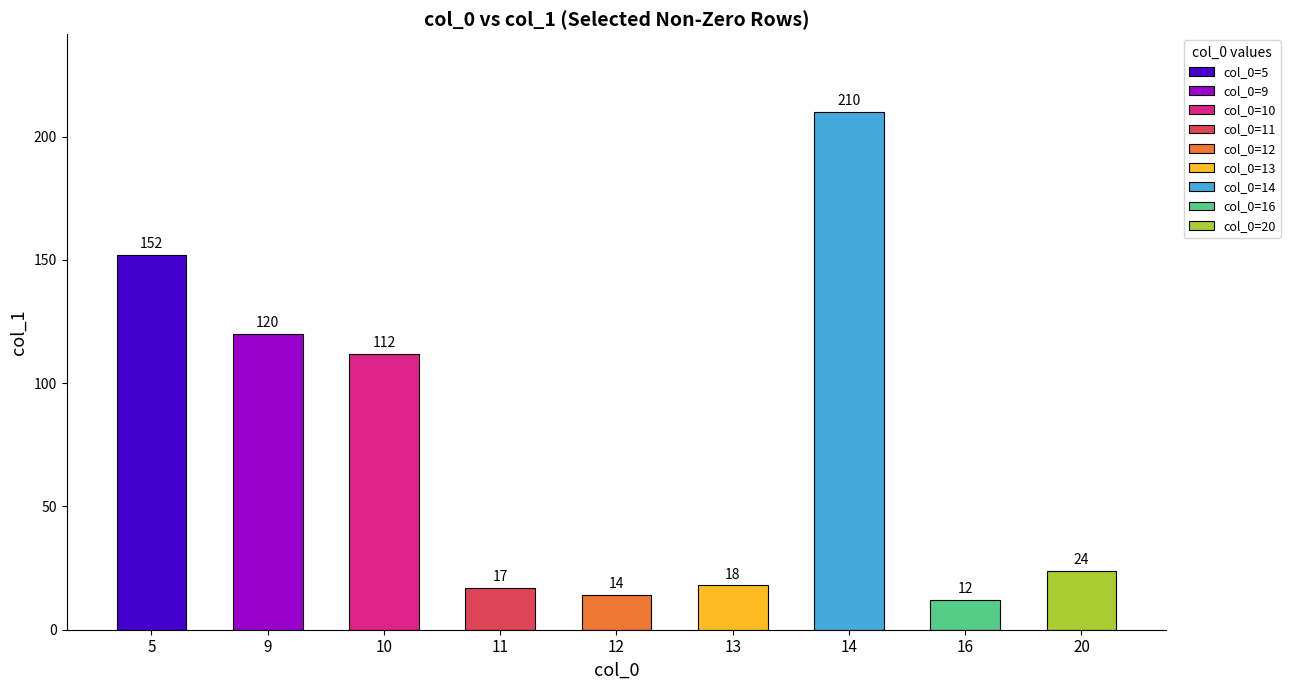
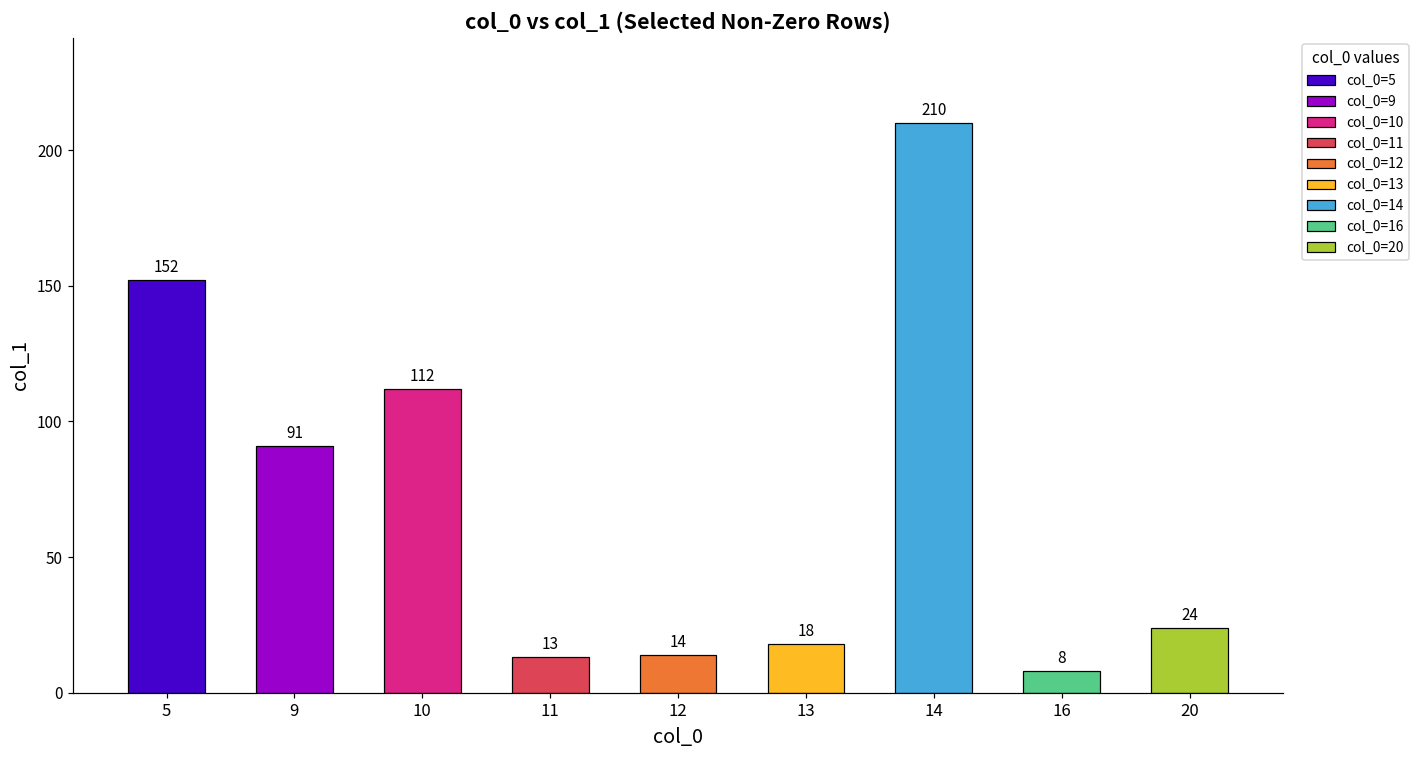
9: 120 -> 91
11: 17 -> 13
16: 12 -> 8
